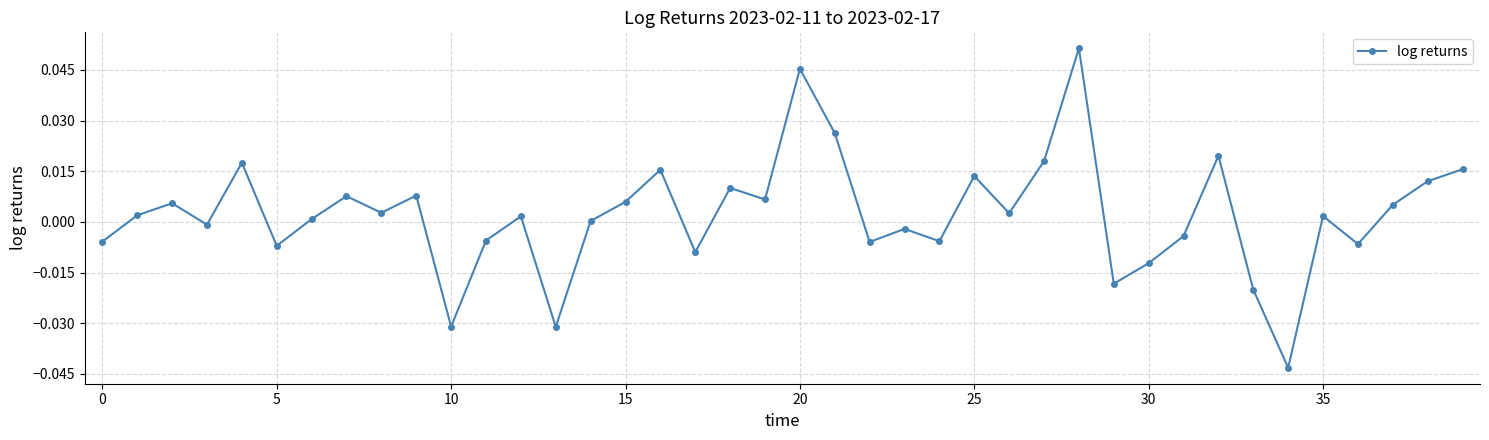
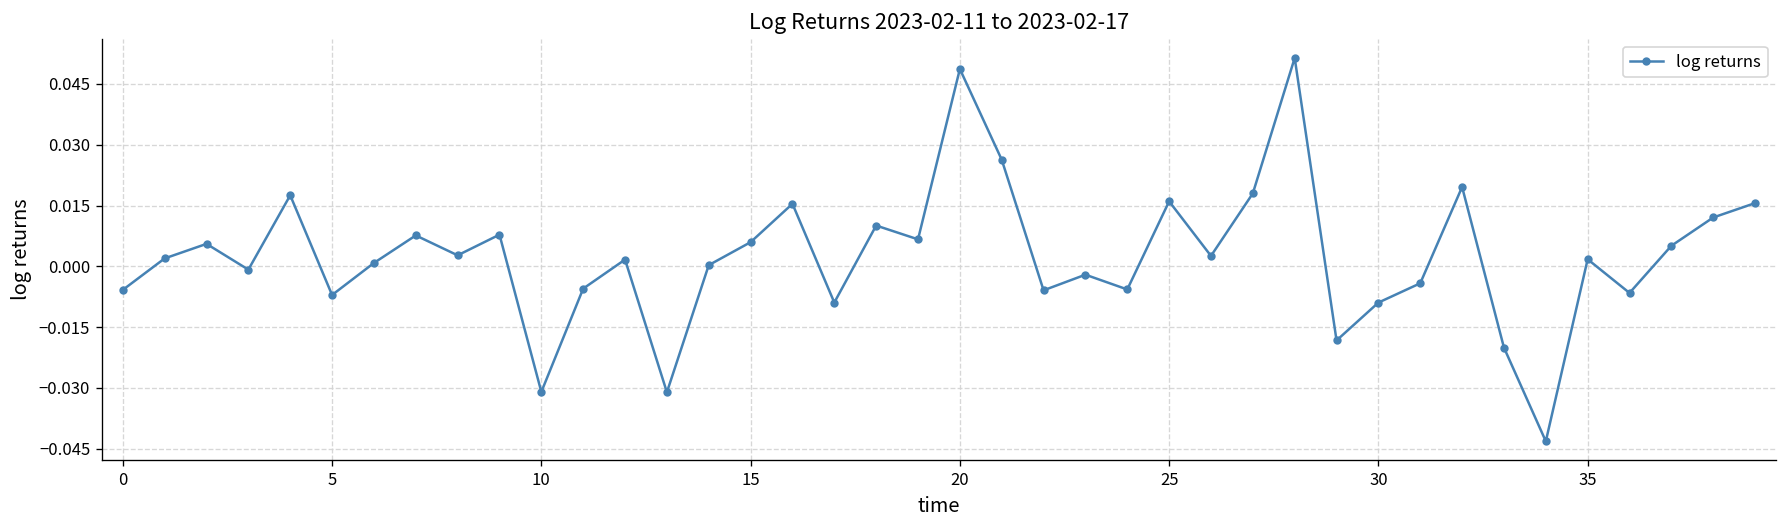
20: 0.045 -> 0.049
25: 0.014 -> 0.016
30: -0.012 -> -0.009
